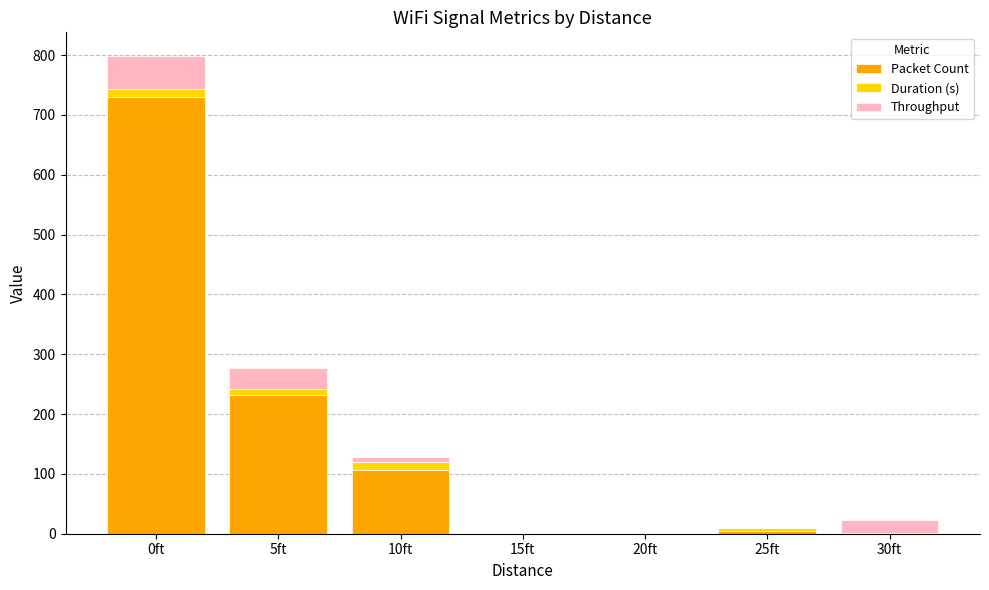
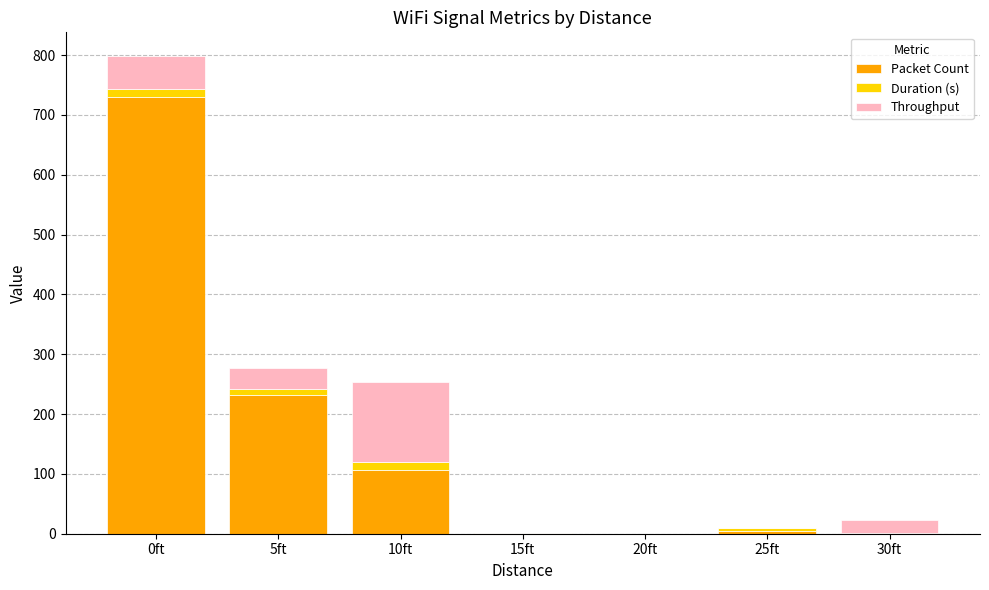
Throughput, 10ft: 10 -> 130
